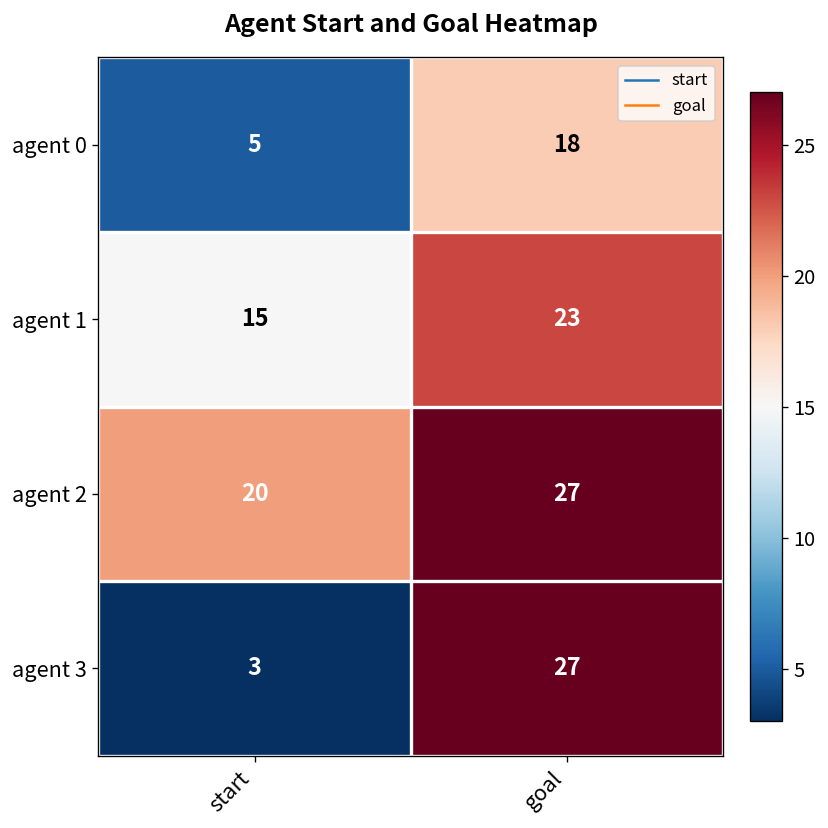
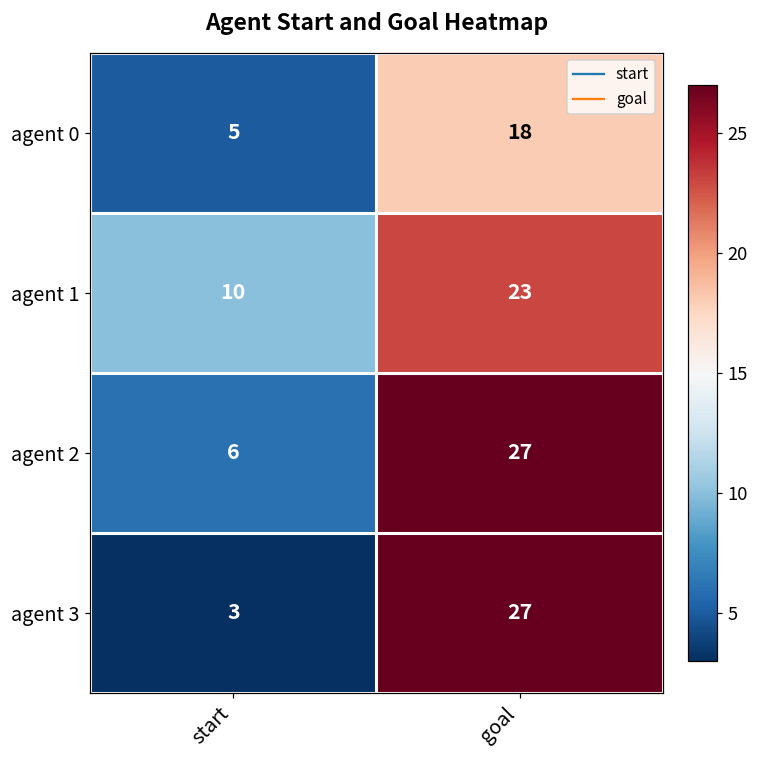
agent 1, start: 15 -> 10
agent 2, start: 20 -> 6
